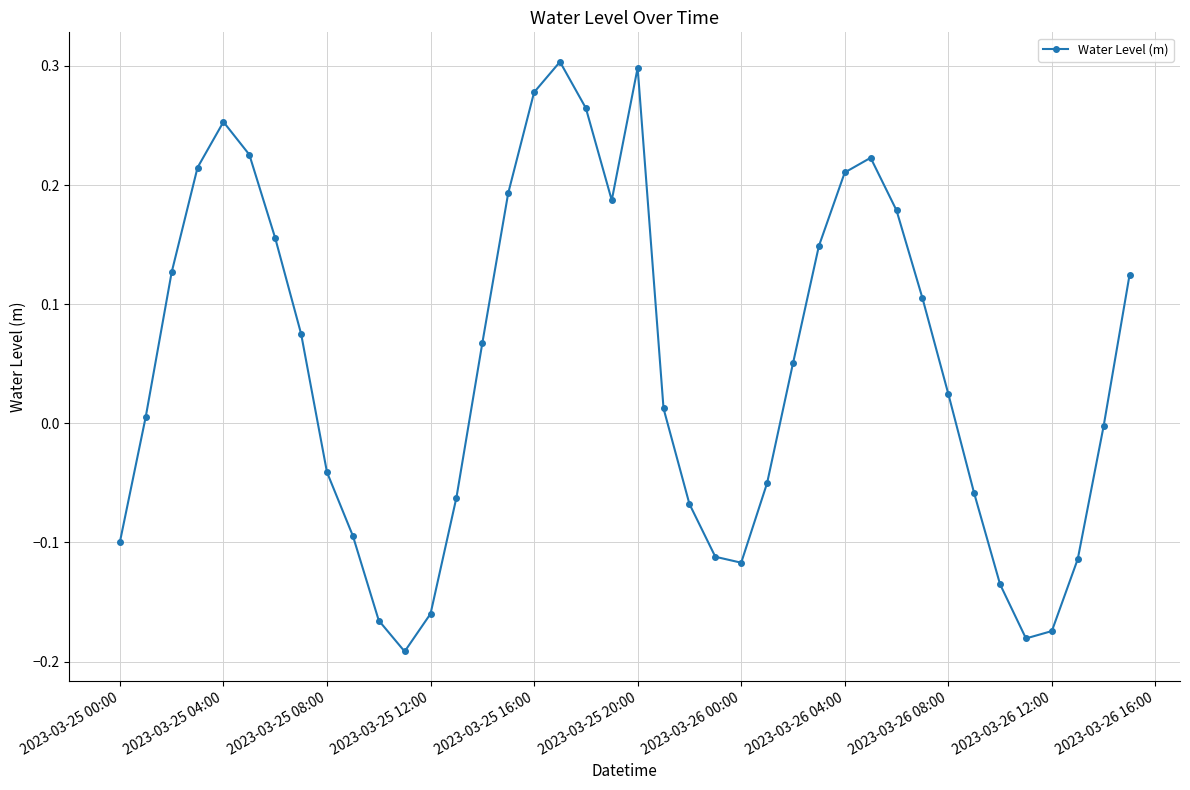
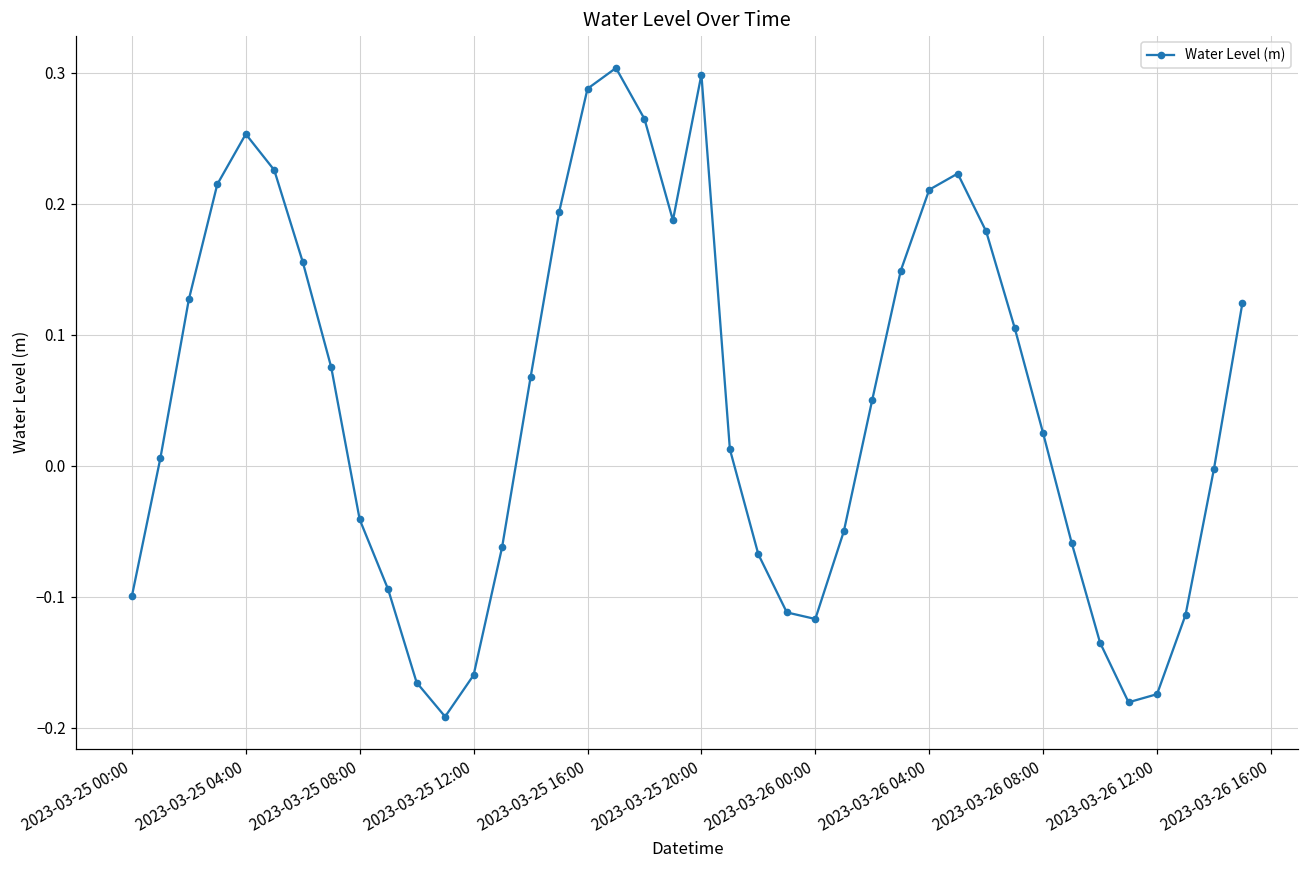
2023-03-25 16:00: 0.278 -> 0.288
